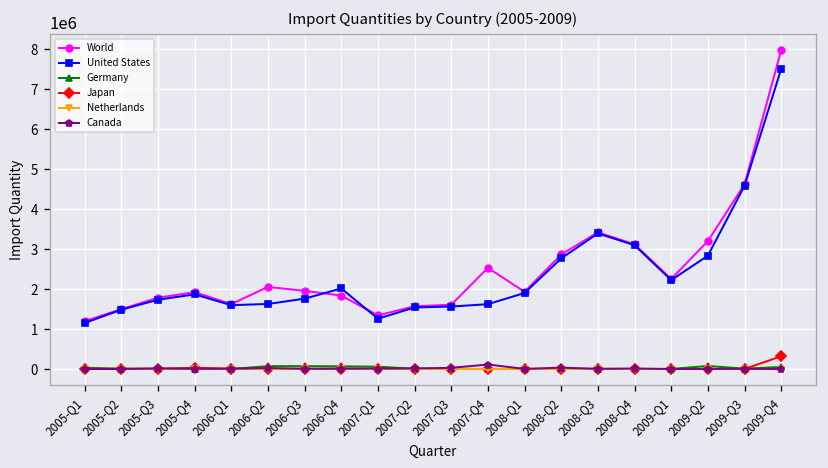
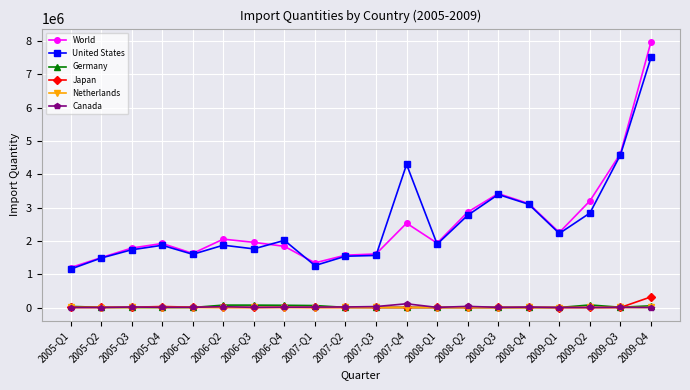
United States, 2006-Q2: 1600000 -> 1900000
United States, 2007-Q4: 1600000 -> 4300000
